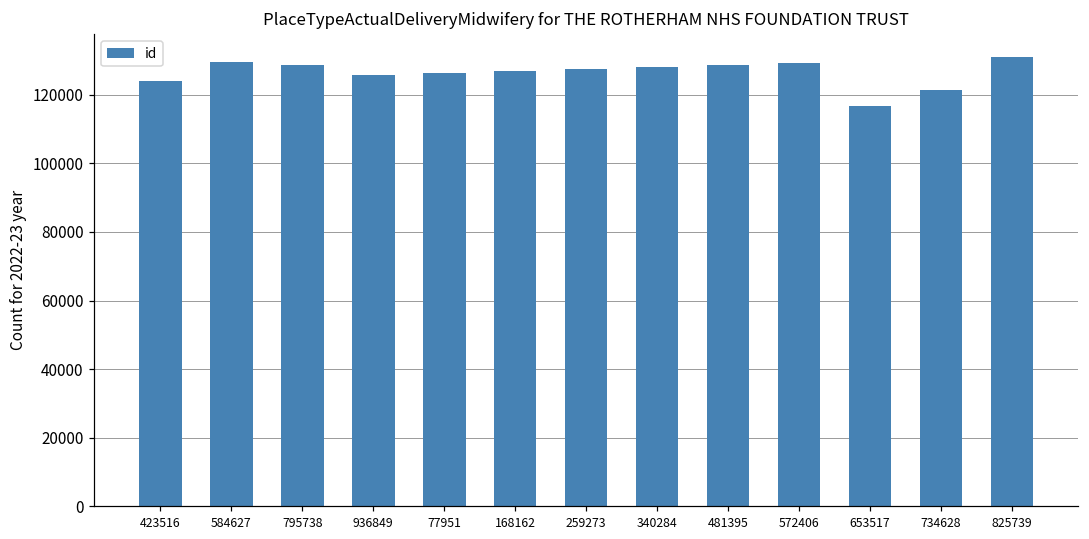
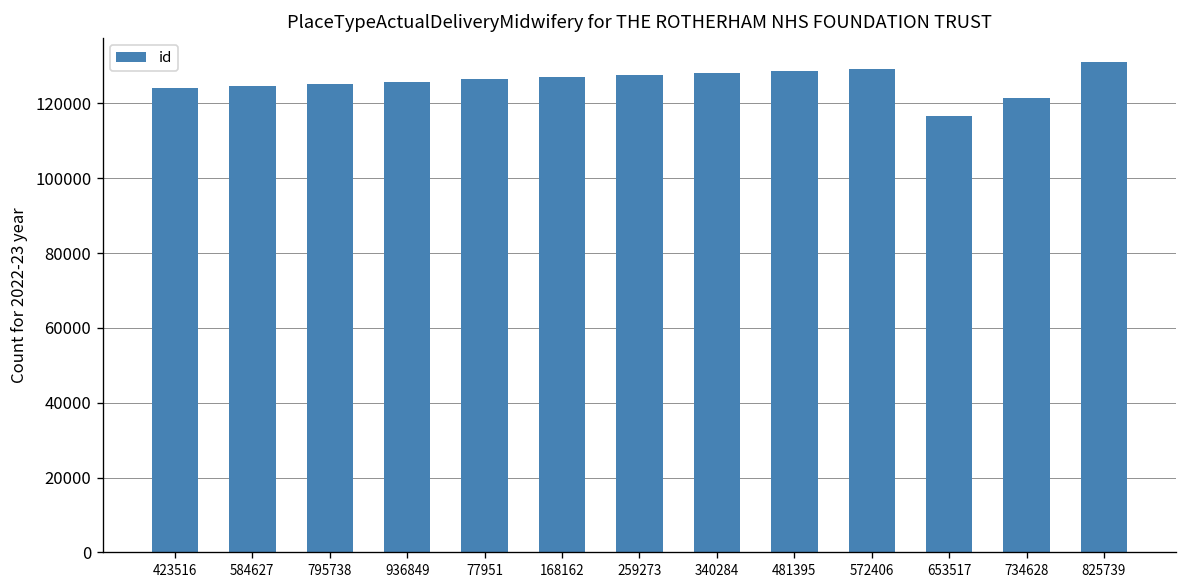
584627: 130000 -> 125000
795738: 129000 -> 125000
